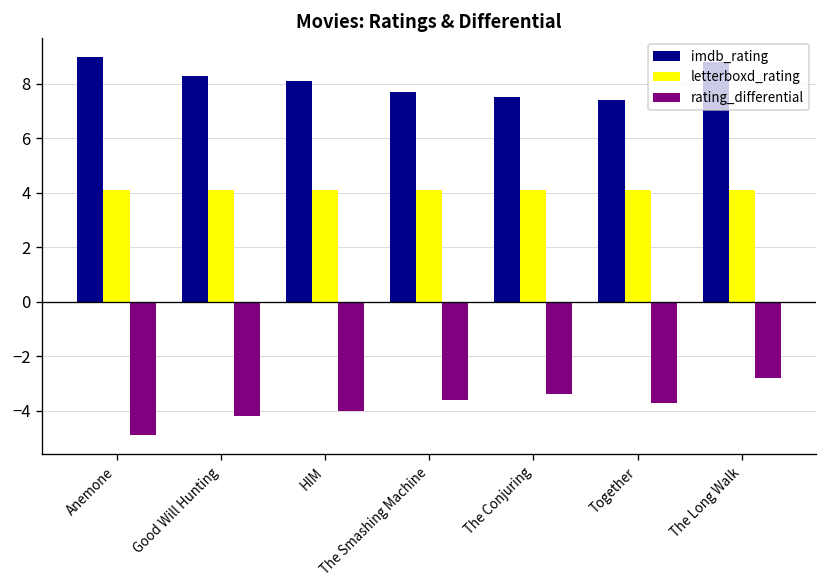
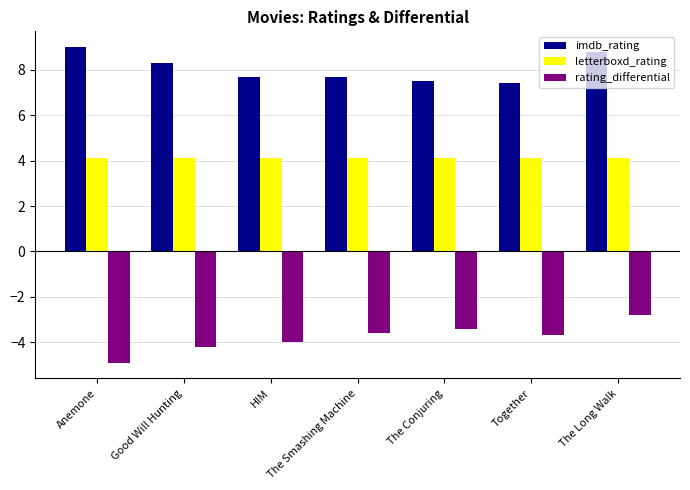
imdb_rating, HIM: 8.1 -> 7.7
